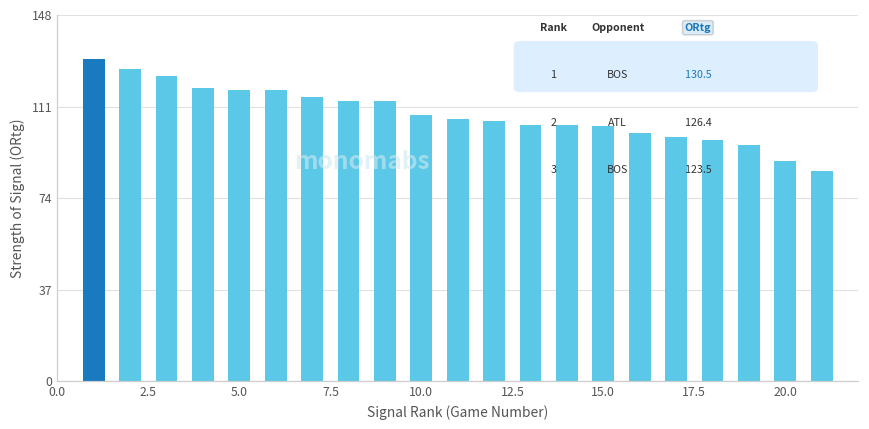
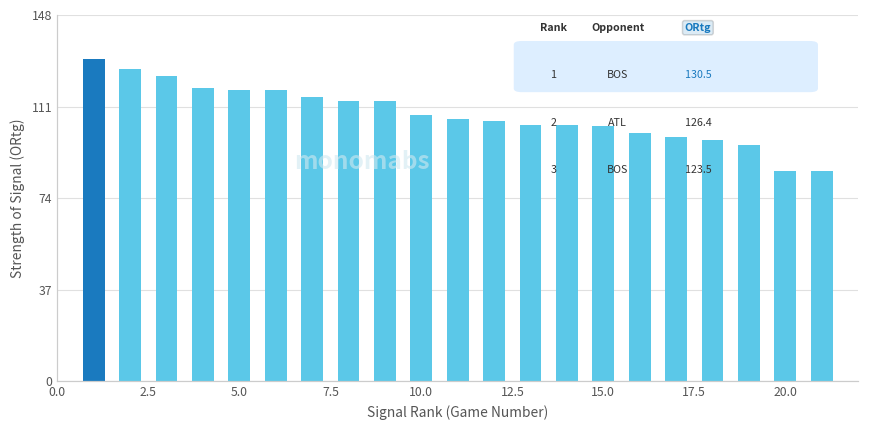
20.0: 89 -> 85
